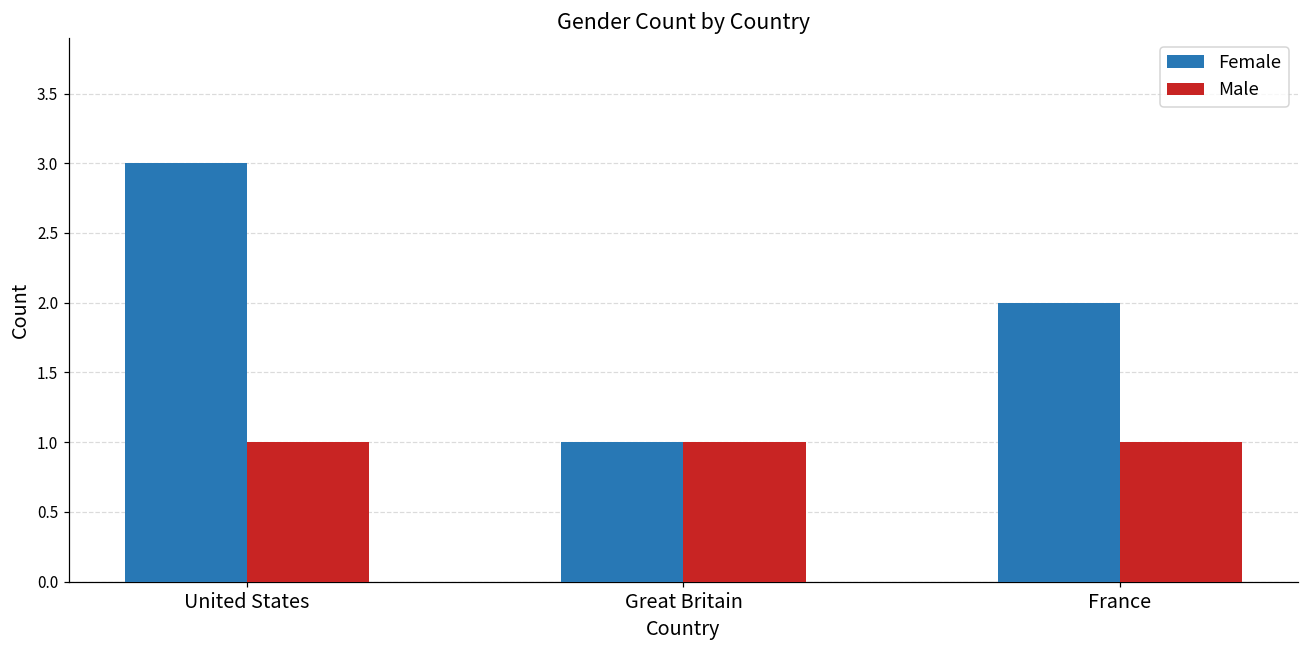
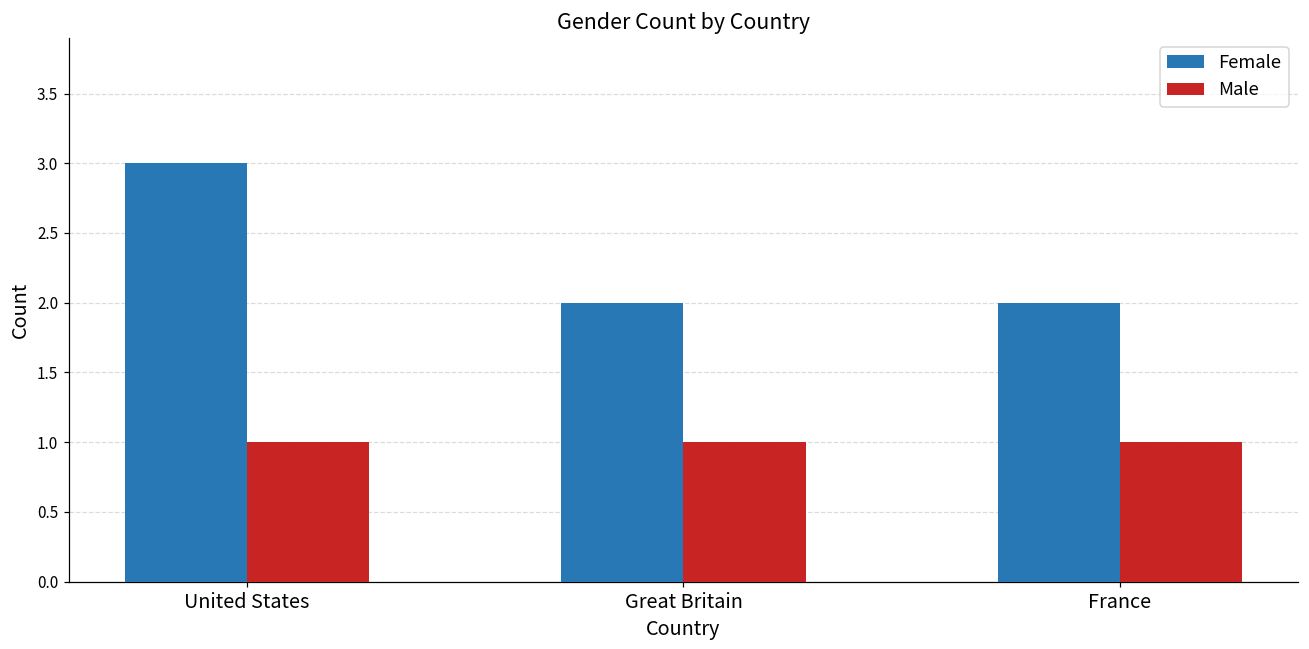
Female, Great Britain: 1 -> 2
